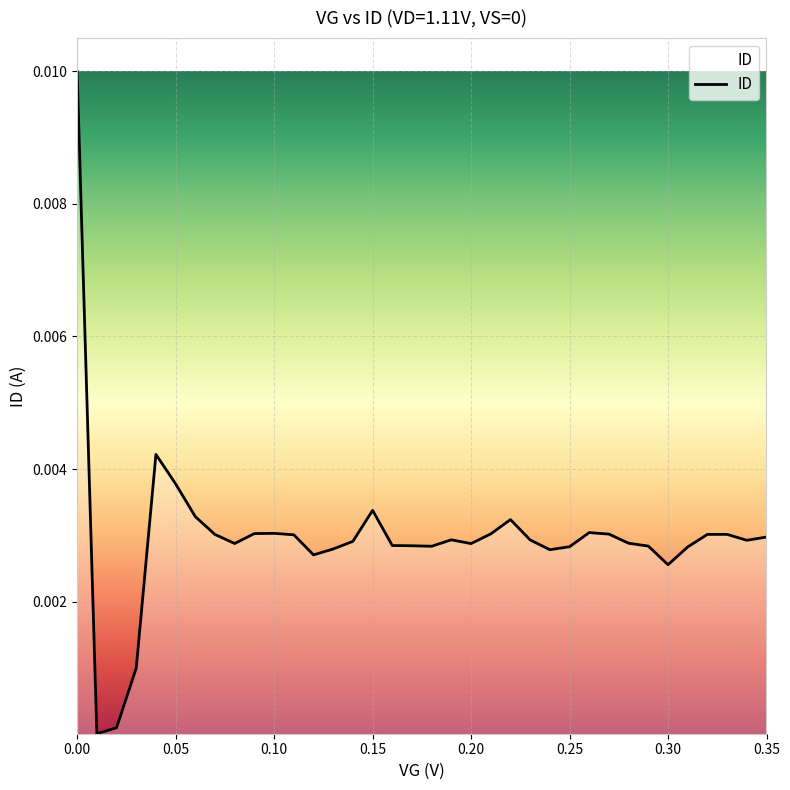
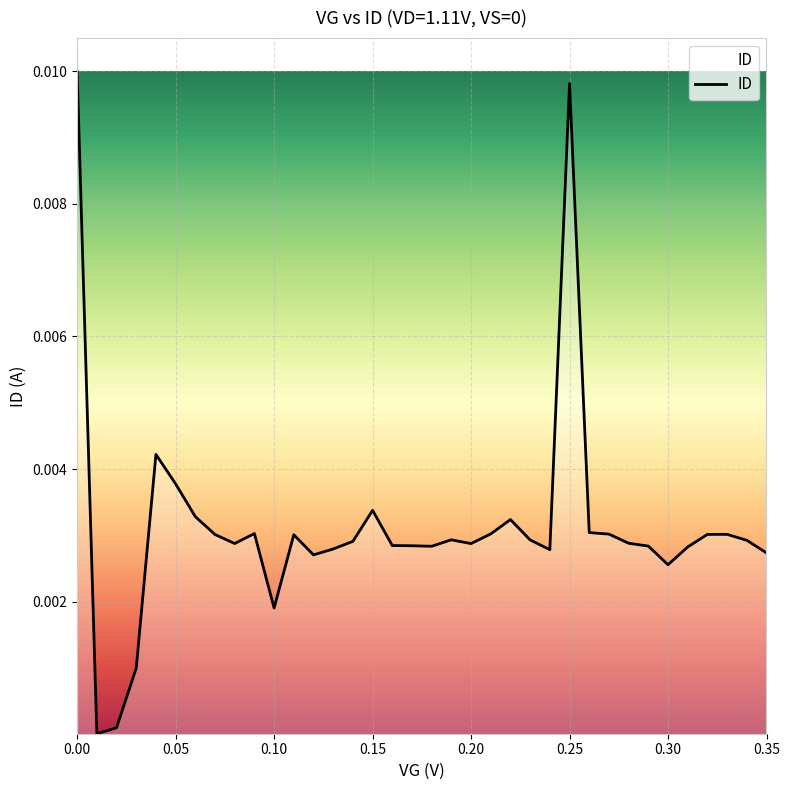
0.10: 0.0030 -> 0.0019
0.25: 0.0028 -> 0.0098
0.35: 0.0030 -> 0.0027
